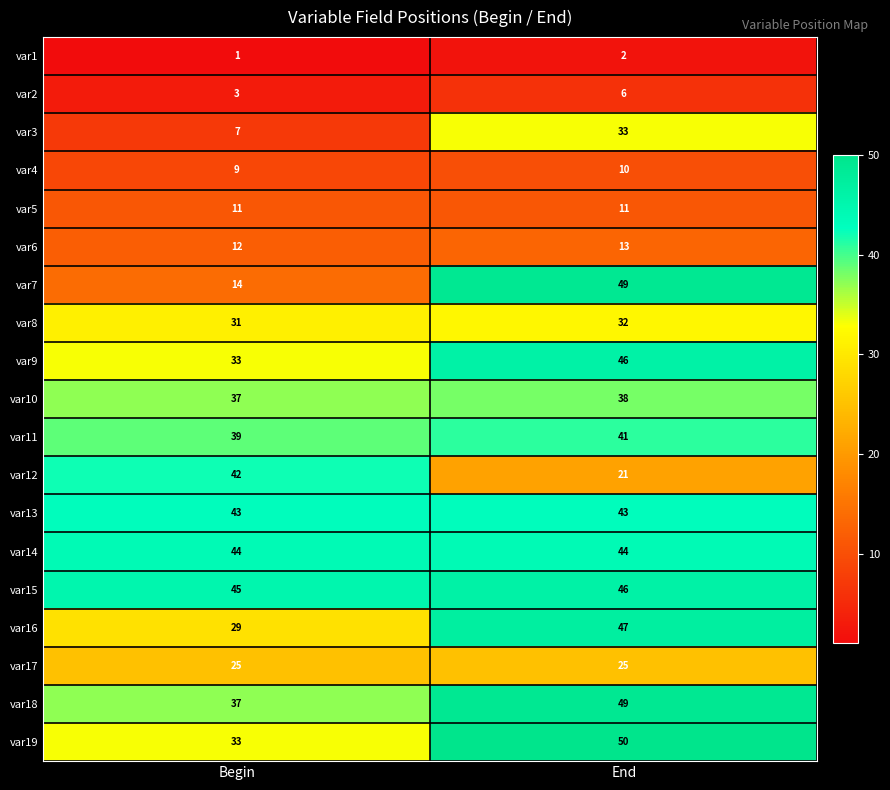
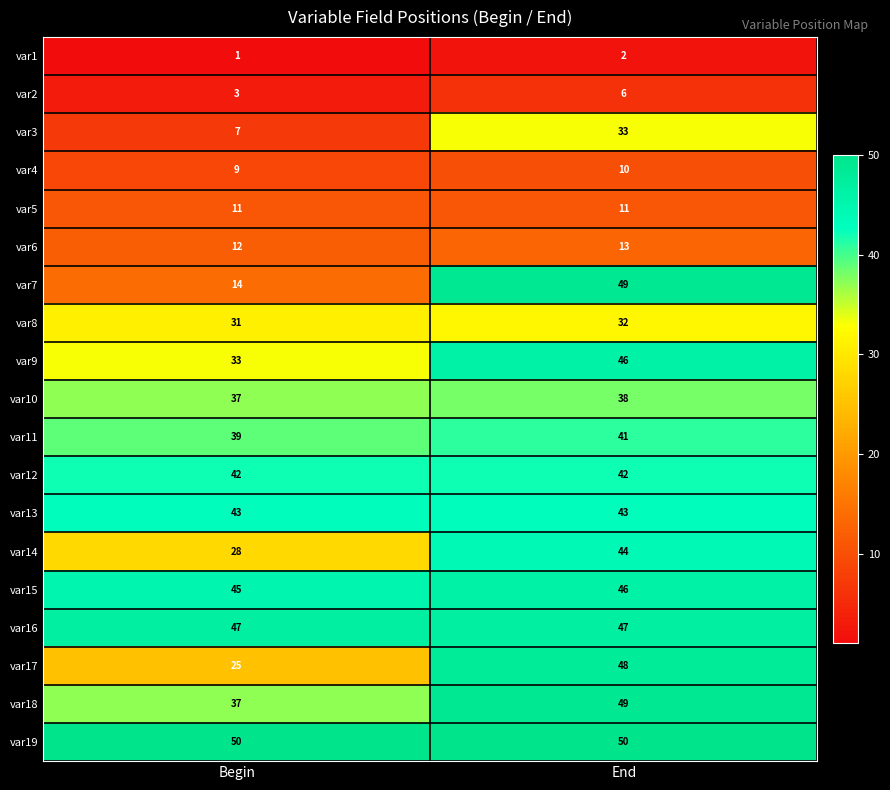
var12, End: 21 -> 42
var14, Begin: 44 -> 28
var16, Begin: 29 -> 47
var17, End: 25 -> 48
var19, Begin: 33 -> 50
